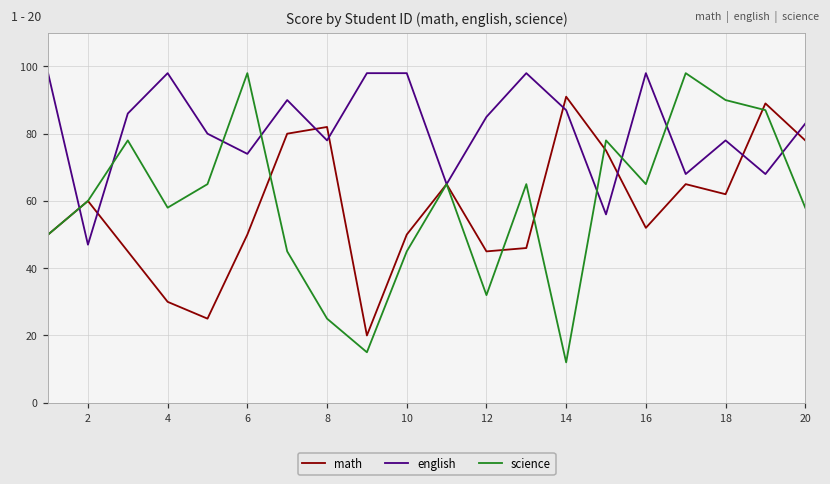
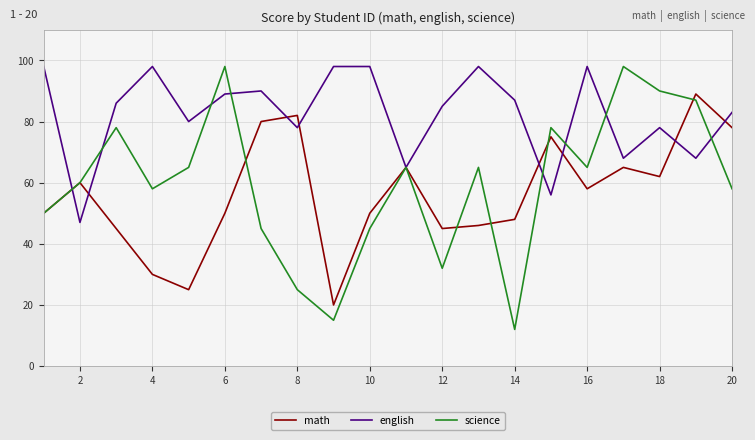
english, 6: 74 -> 89
math, 14: 91 -> 48
math, 16: 52 -> 58
